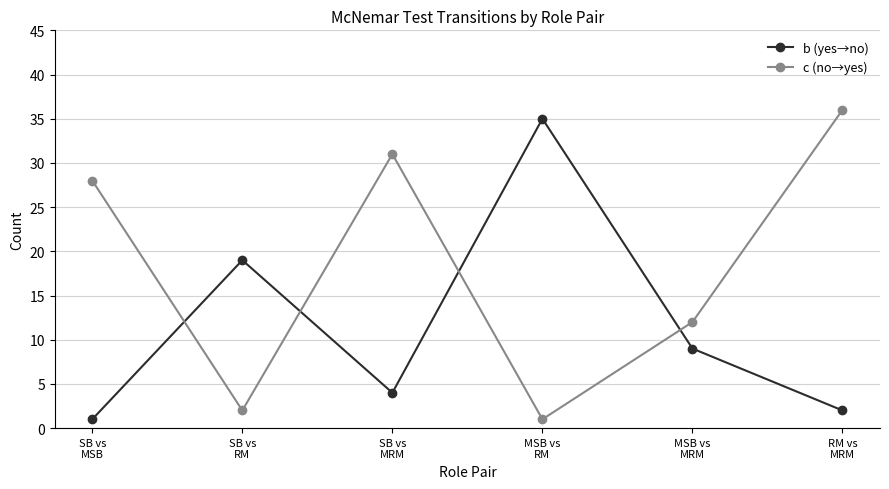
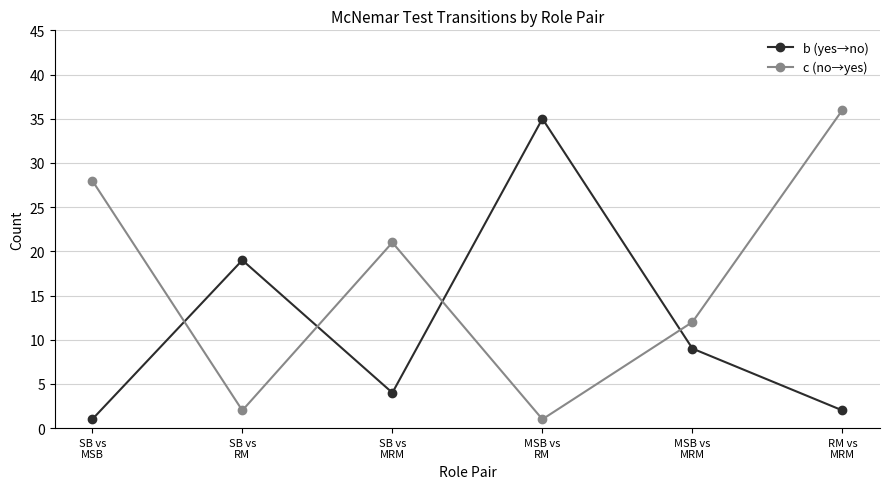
c (no→yes), SB vs MRM: 31 -> 21
